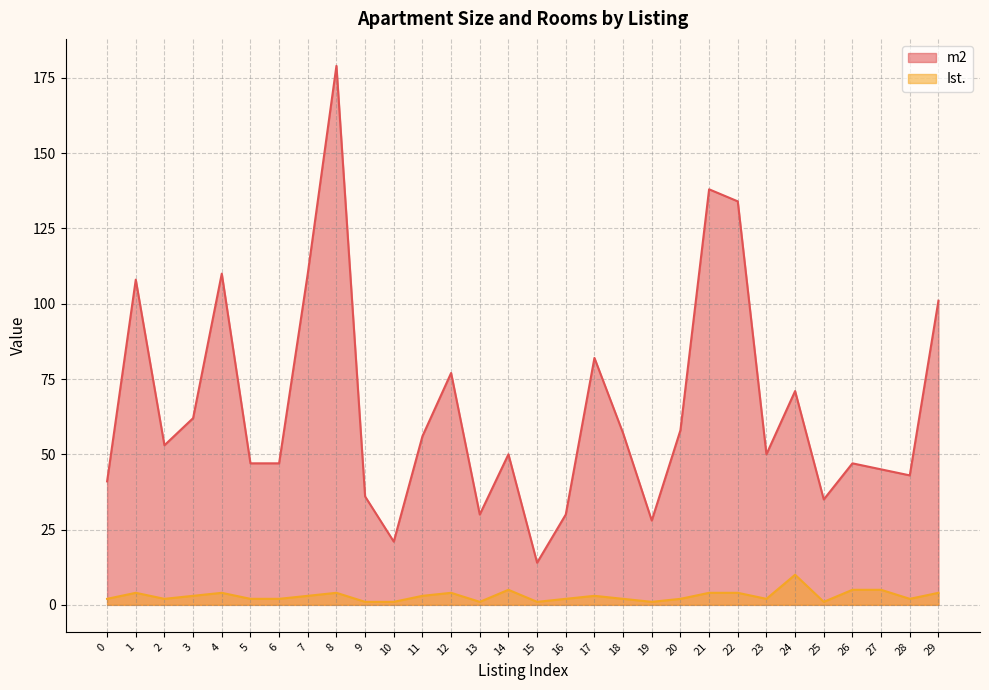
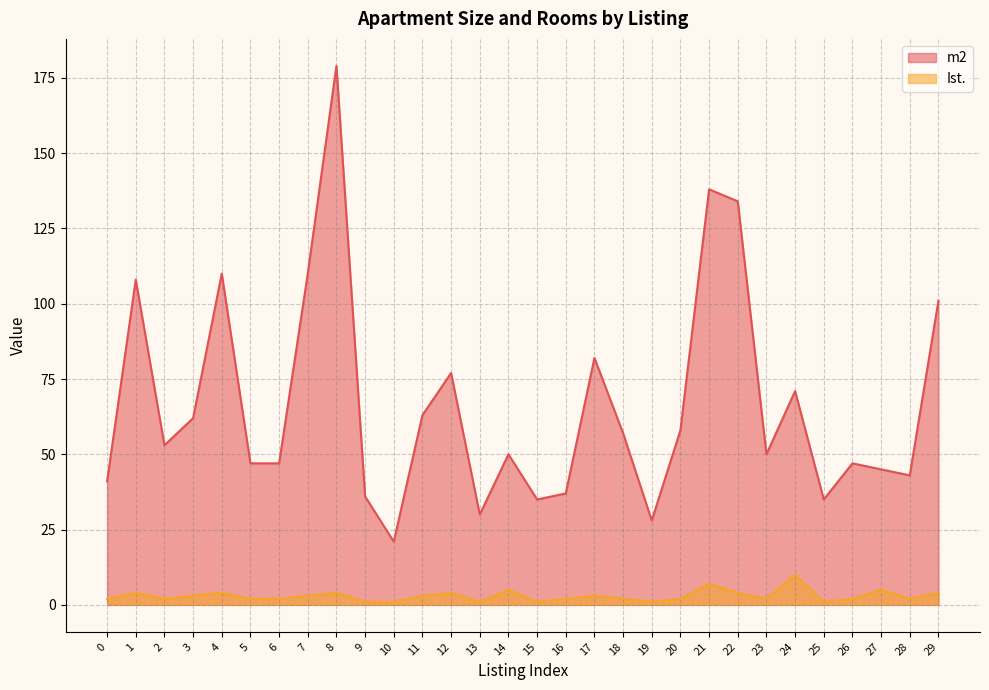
m2, 11: 56 -> 63
m2, 15: 14 -> 35
m2, 16: 30 -> 37
Ist., 21: 4 -> 7
Ist., 26: 5 -> 2
